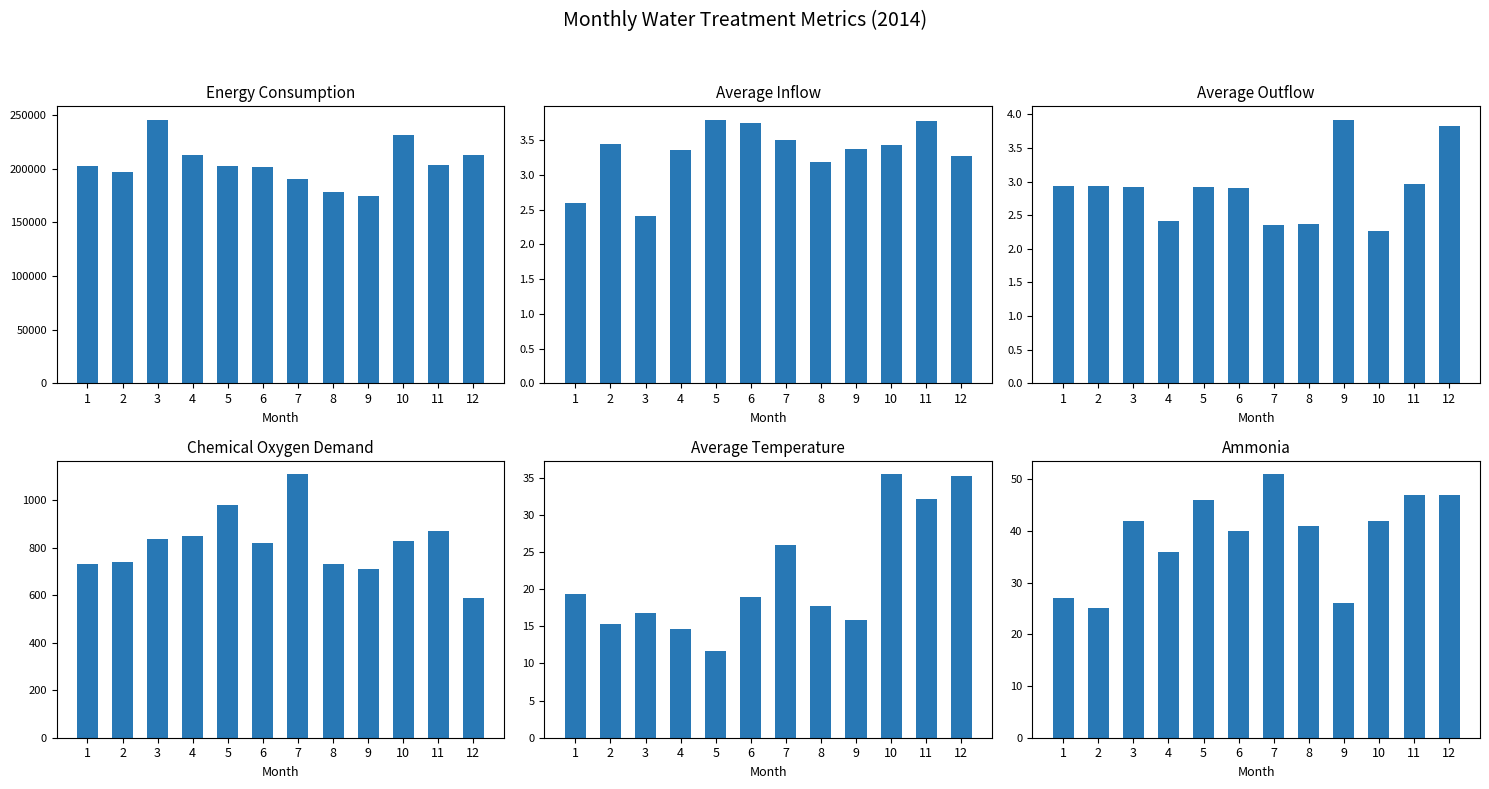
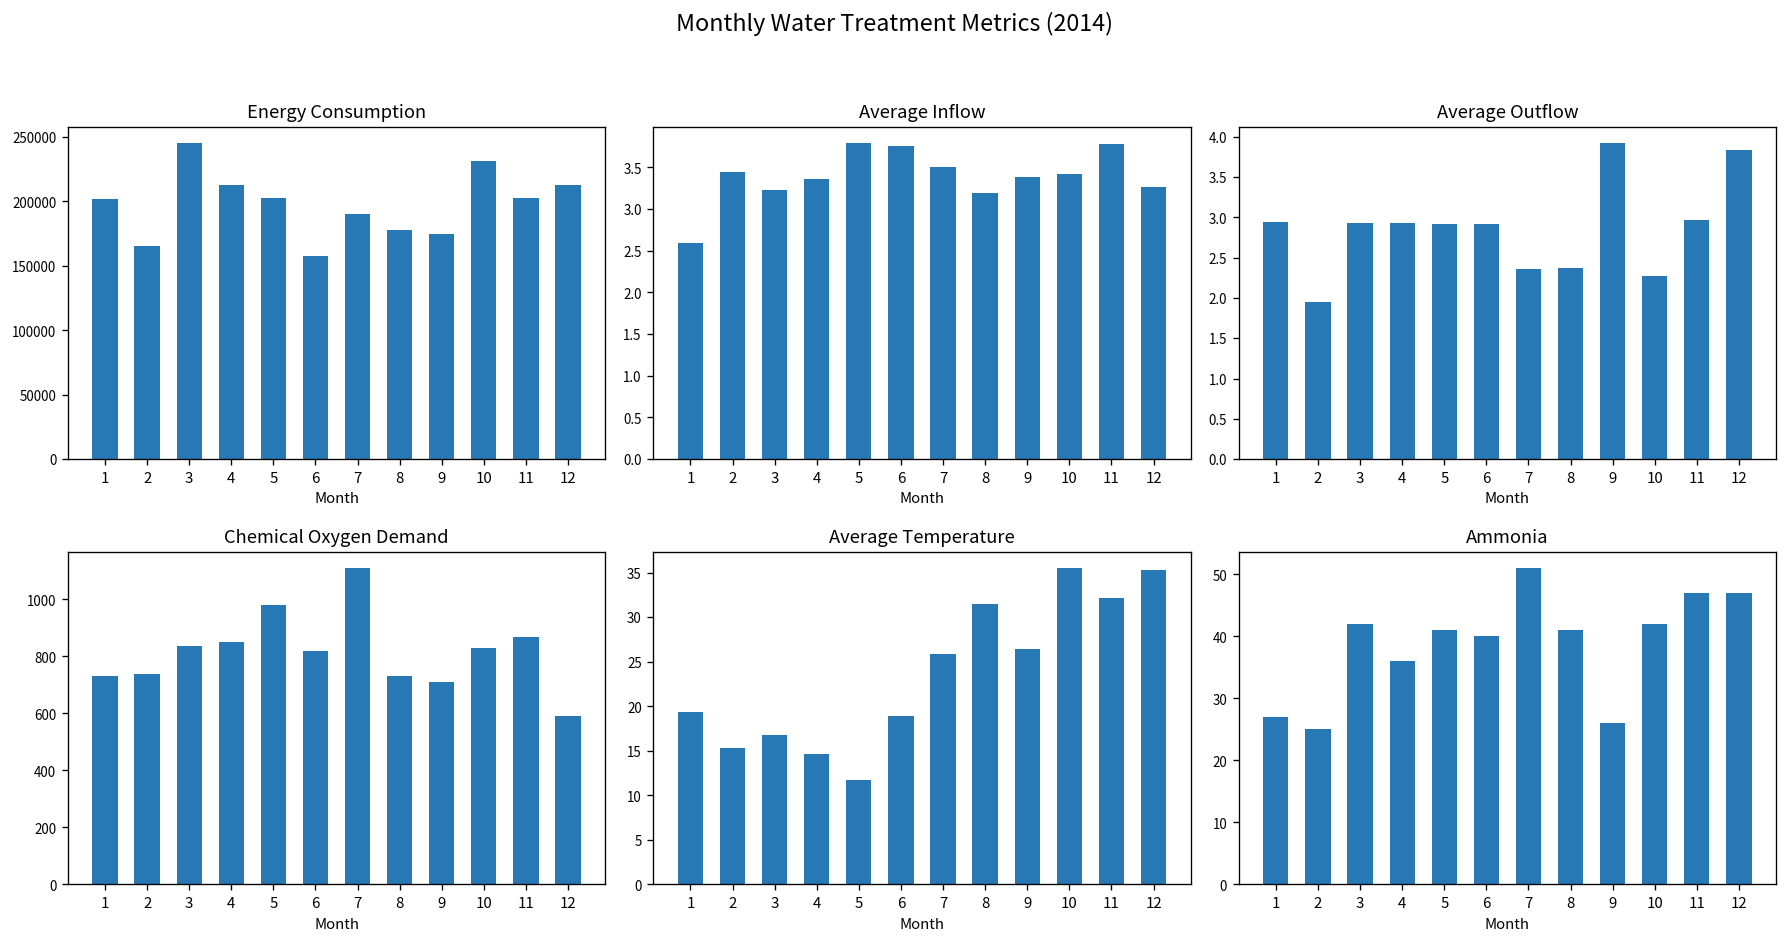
Energy Consumption, 2: 197000 -> 165000
Energy Consumption, 6: 201000 -> 158000
Average Inflow, 3: 2.4 -> 3.2
Average Outflow, 2: 2.9 -> 1.9
Average Outflow, 4: 2.4 -> 2.9
Average Temperature, 8: 18 -> 32
Average Temperature, 9: 16 -> 26
Ammonia, 5: 46 -> 41
